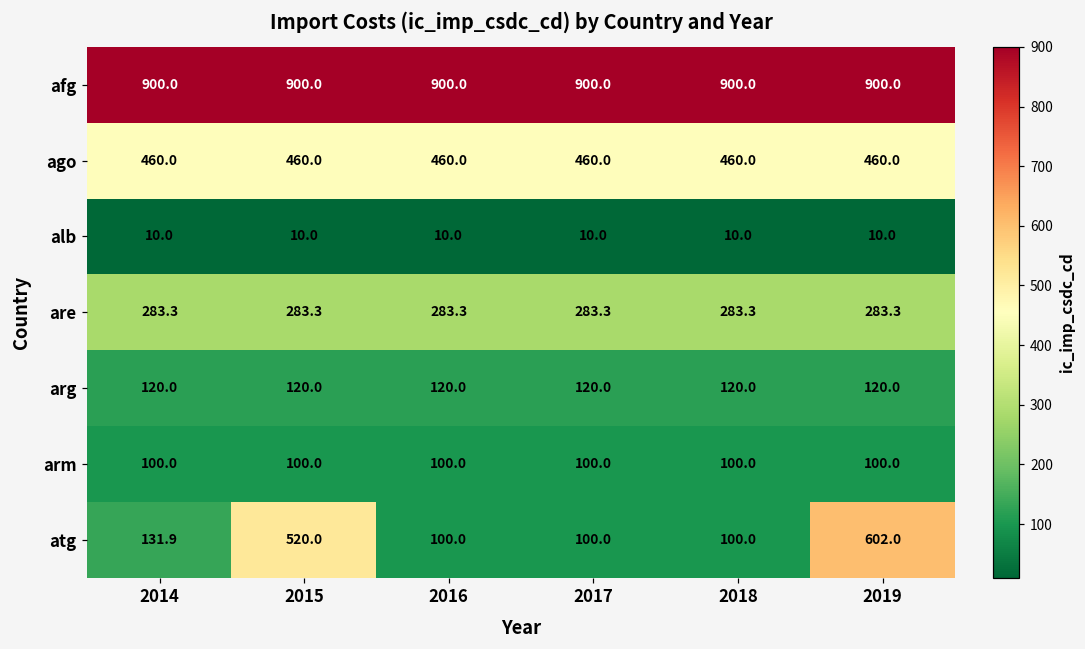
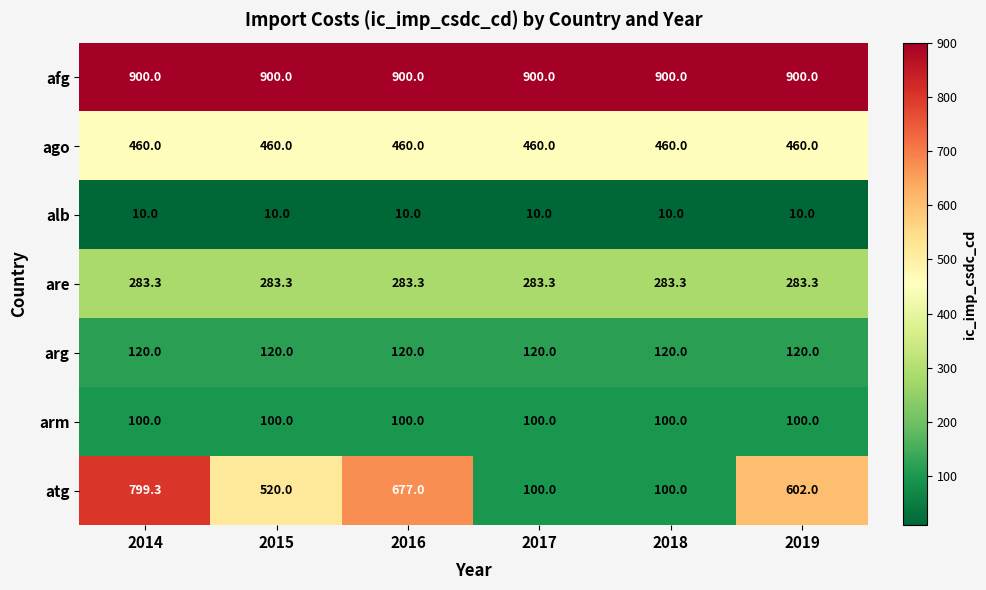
atg, 2014: 131.9 -> 799.3
atg, 2016: 100.0 -> 677.0
